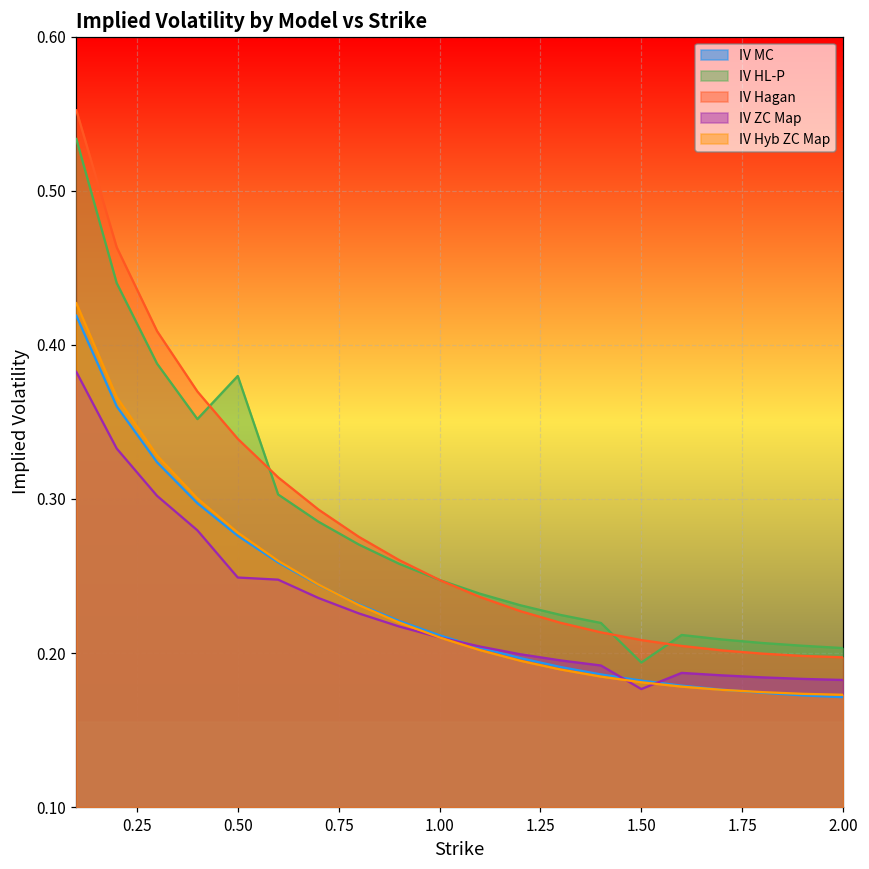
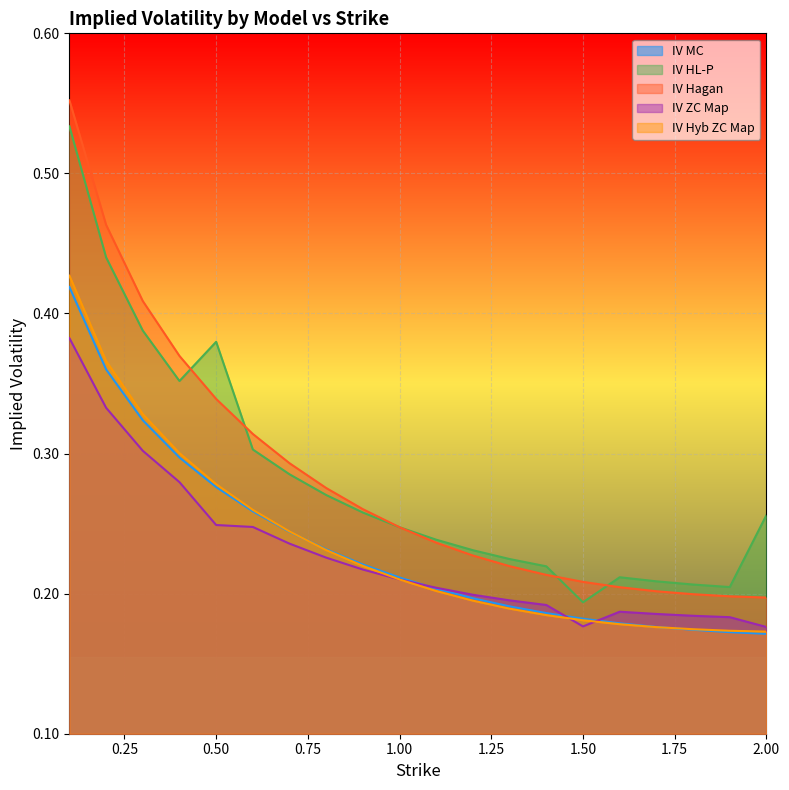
IV HL-P, 2.00: 0.203 -> 0.256
IV ZC Map, 2.00: 0.183 -> 0.176
